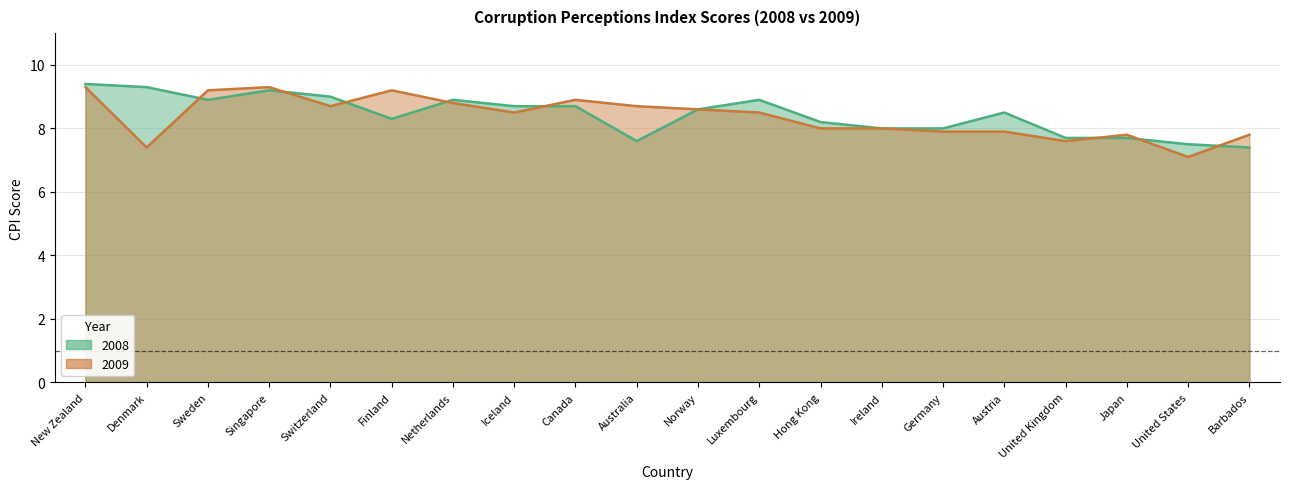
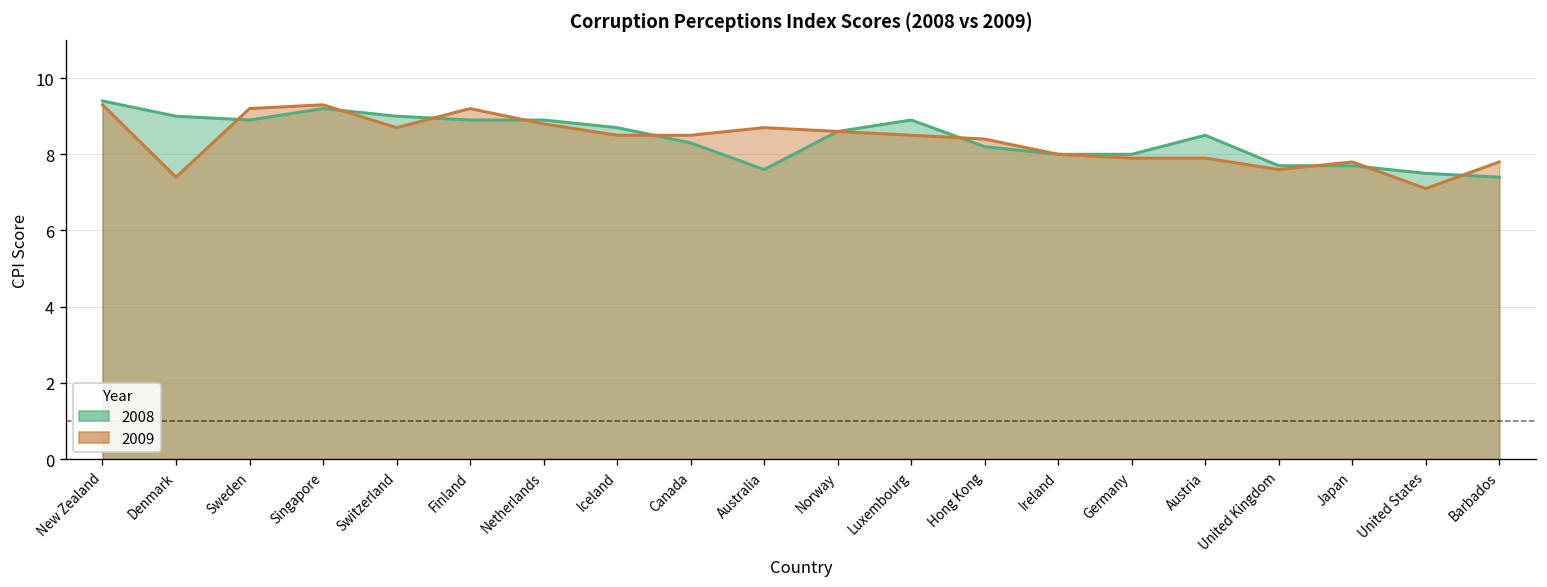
2008, Denmark: 9.3 -> 9.0
2008, Finland: 8.3 -> 8.9
2008, Canada: 8.7 -> 8.3
2009, Canada: 8.9 -> 8.5
2009, Hong Kong: 8.0 -> 8.4
